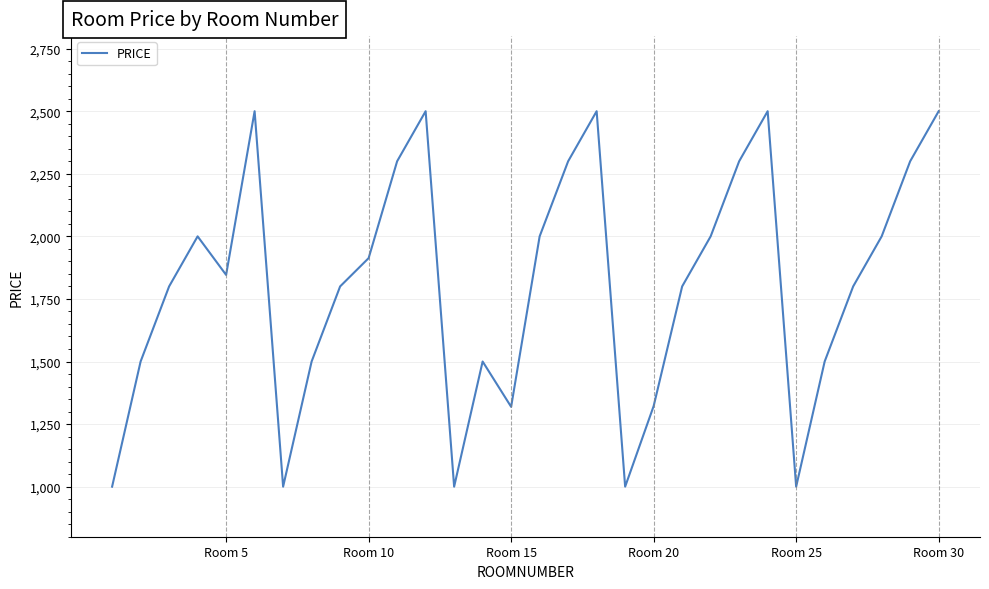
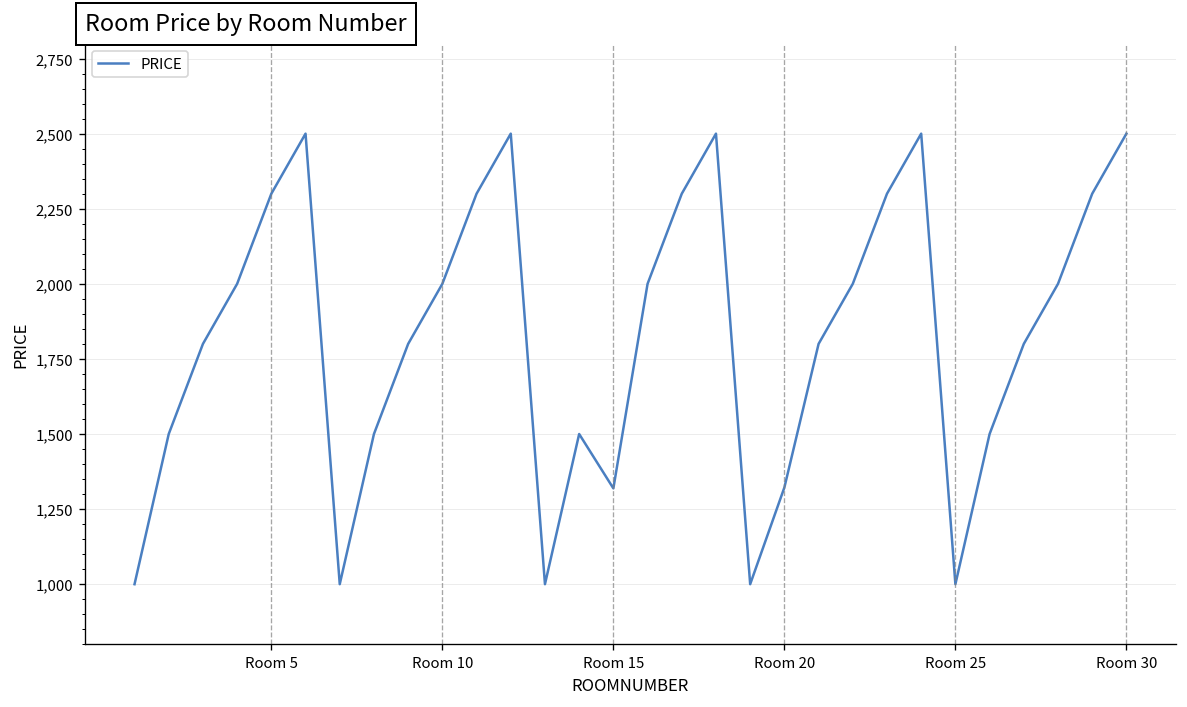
Room 5: 1,850 -> 2,300
Room 10: 1,910 -> 2,000
